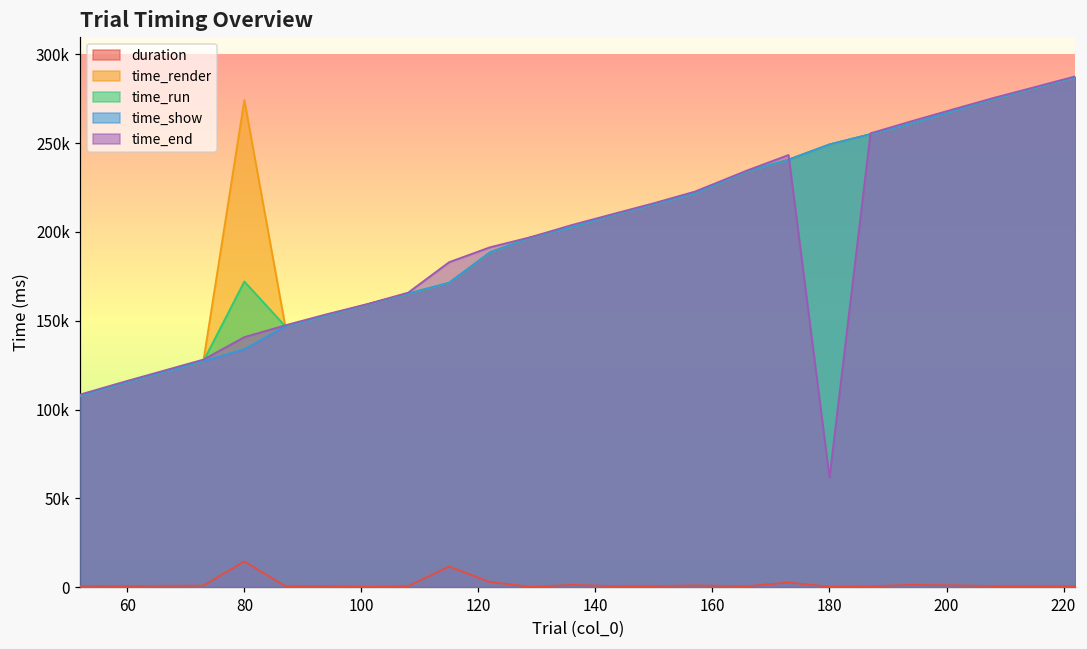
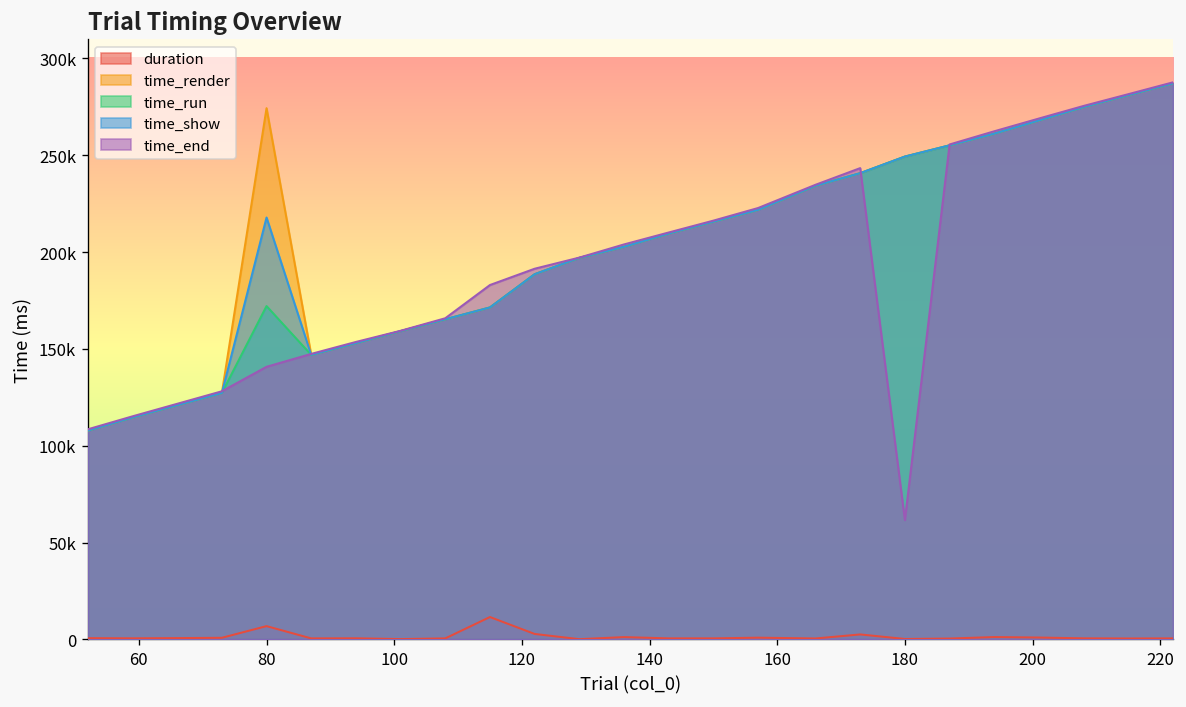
duration, 80: 14000 -> 7000
time_show, 80: 134000 -> 218000
